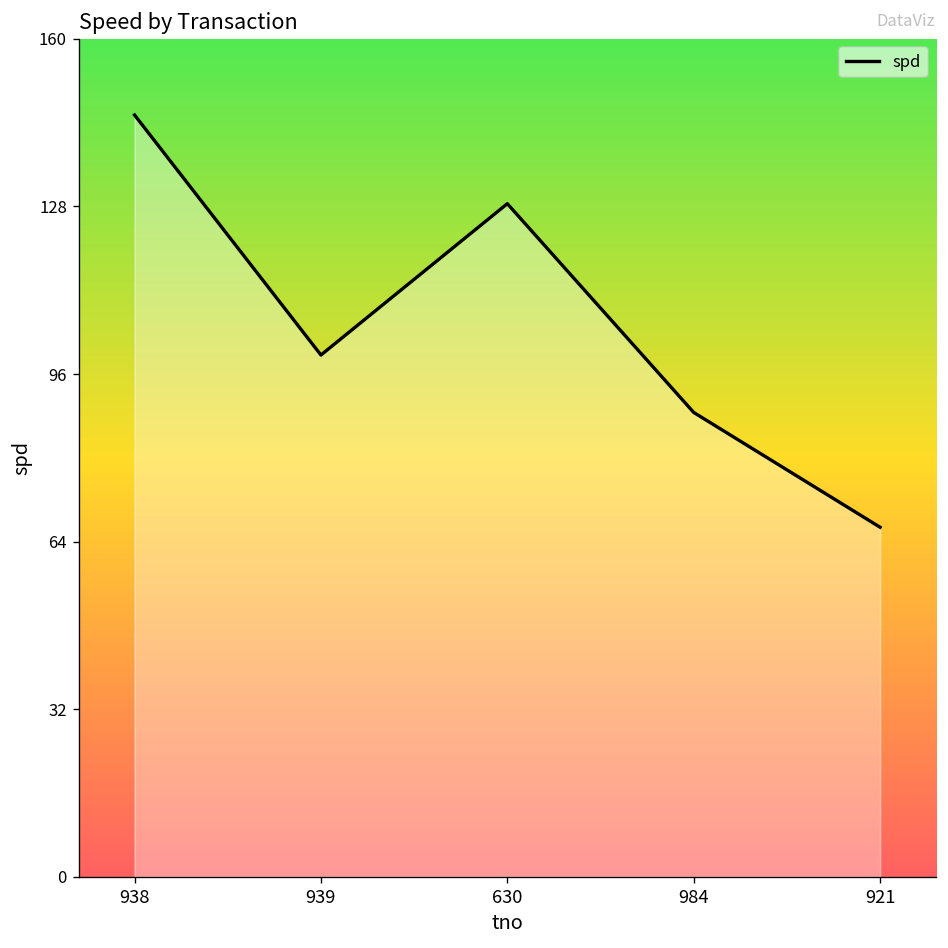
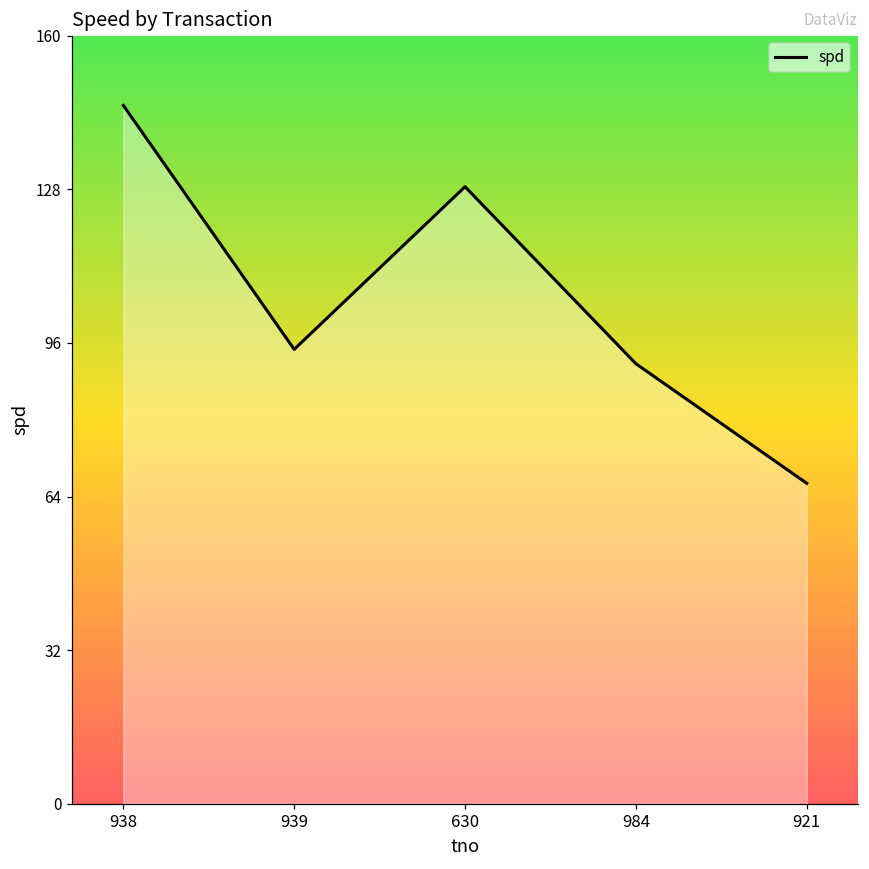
939: 100 -> 95
984: 89 -> 92
